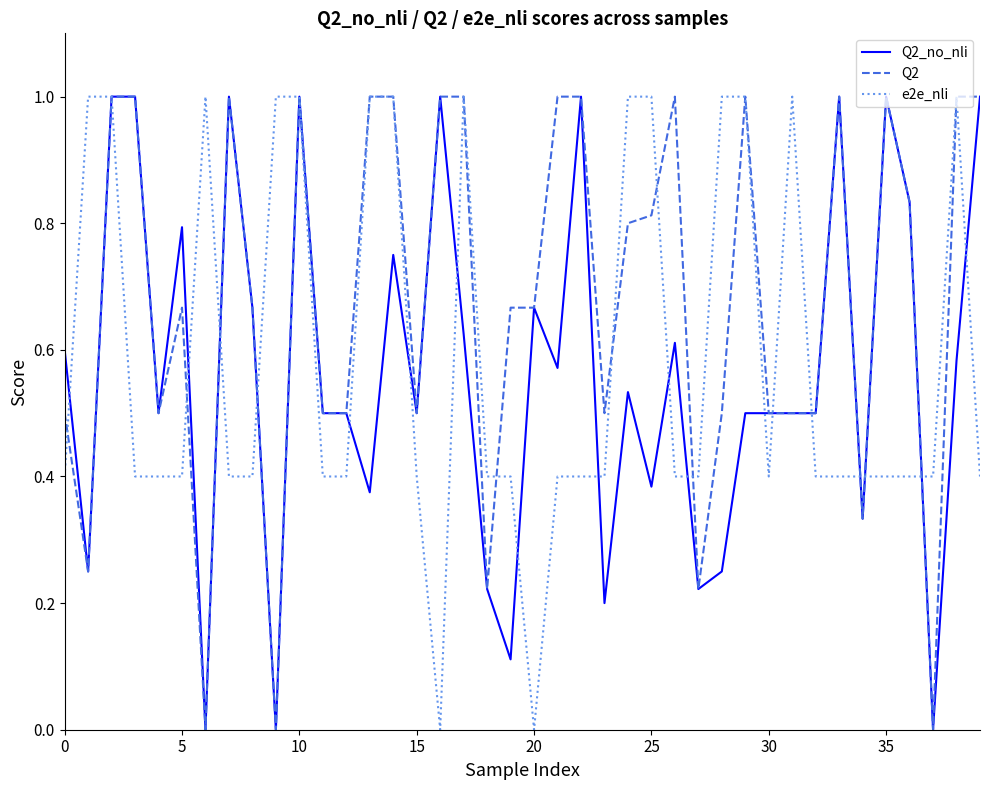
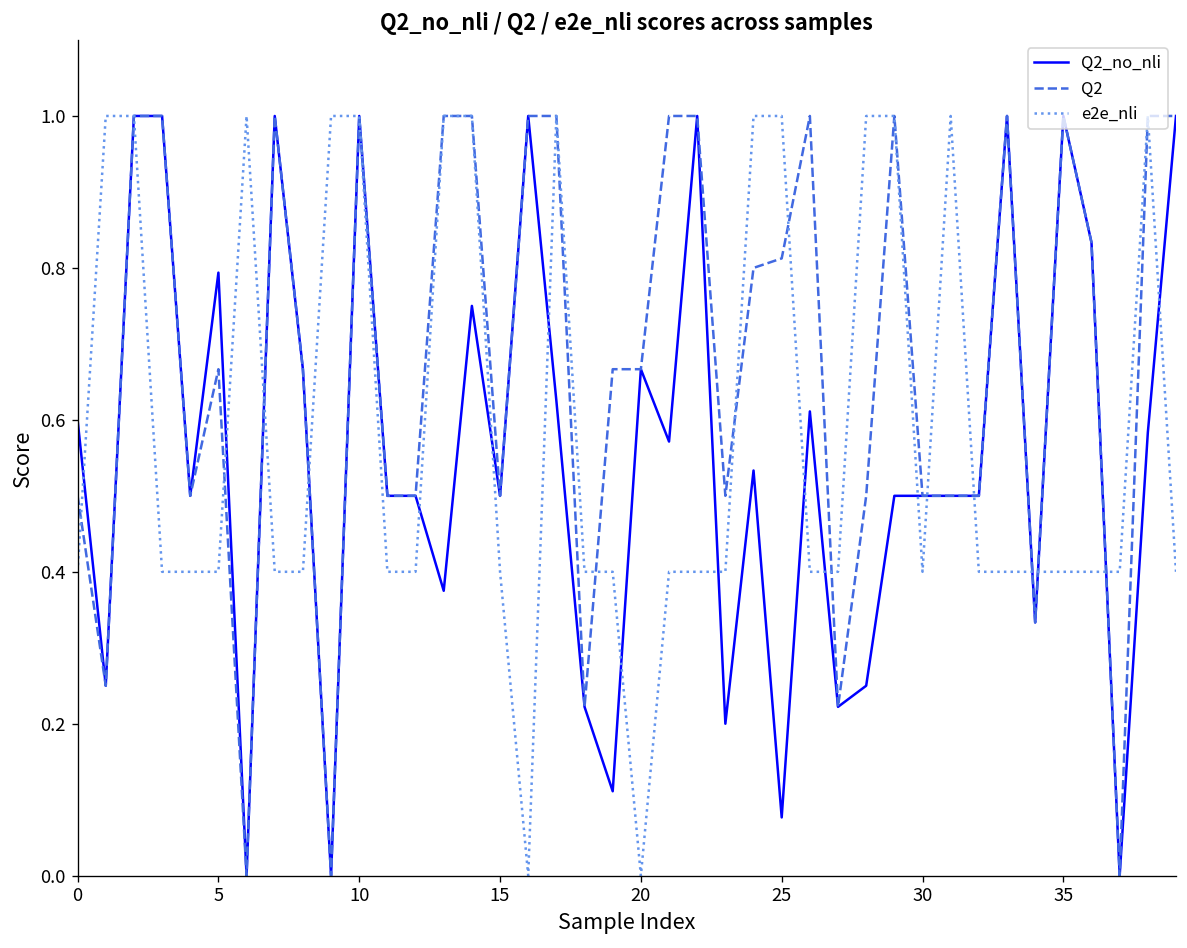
Q2_no_nli, 25: 0.38 -> 0.08
